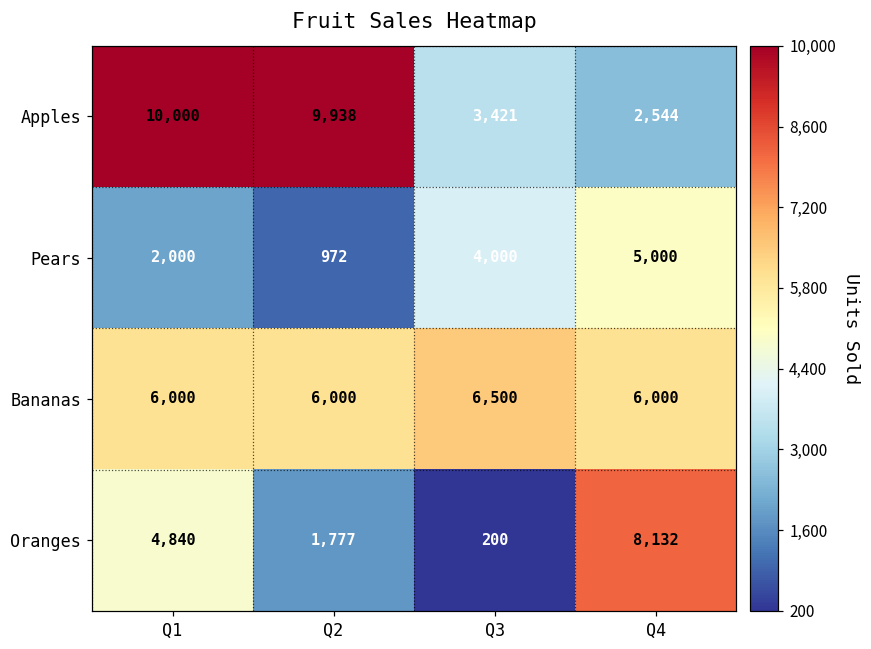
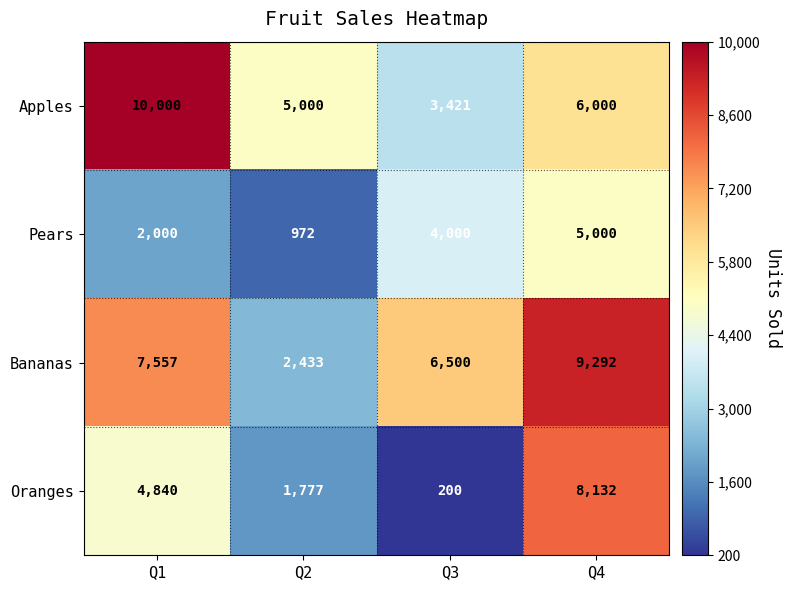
Apples, Q2: 9,938 -> 5,000
Apples, Q4: 2,544 -> 6,000
Bananas, Q1: 6,000 -> 7,557
Bananas, Q2: 6,000 -> 2,433
Bananas, Q4: 6,000 -> 9,292
